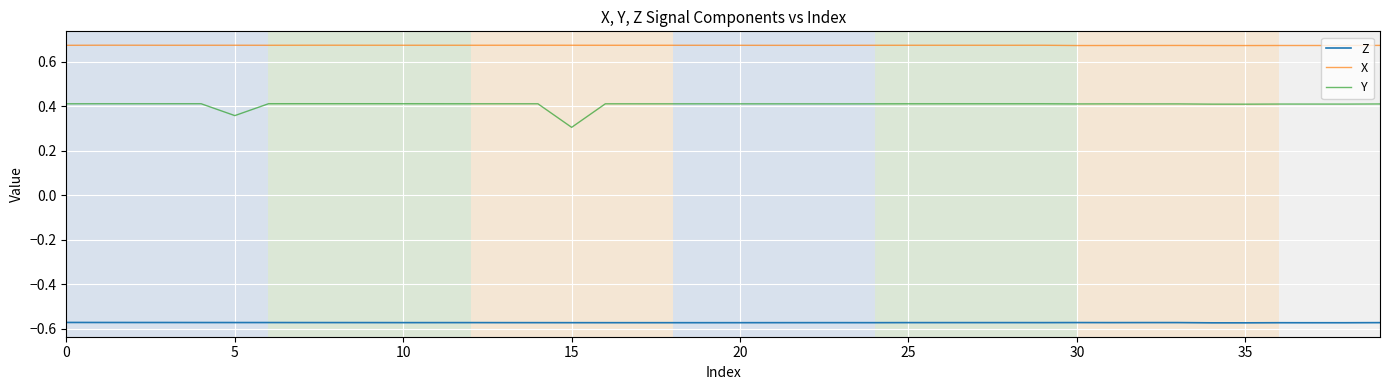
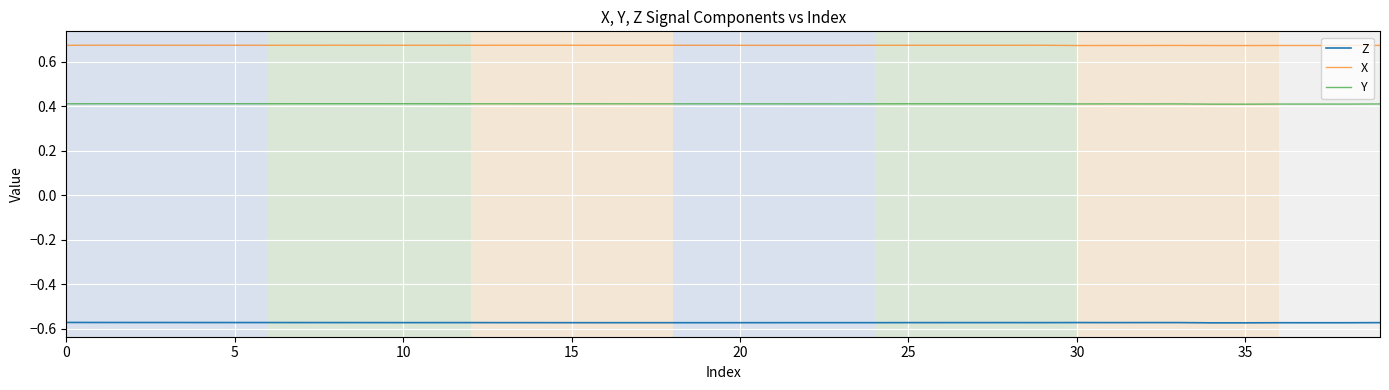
Y, 5: 0.36 -> 0.41
Y, 15: 0.30 -> 0.41
